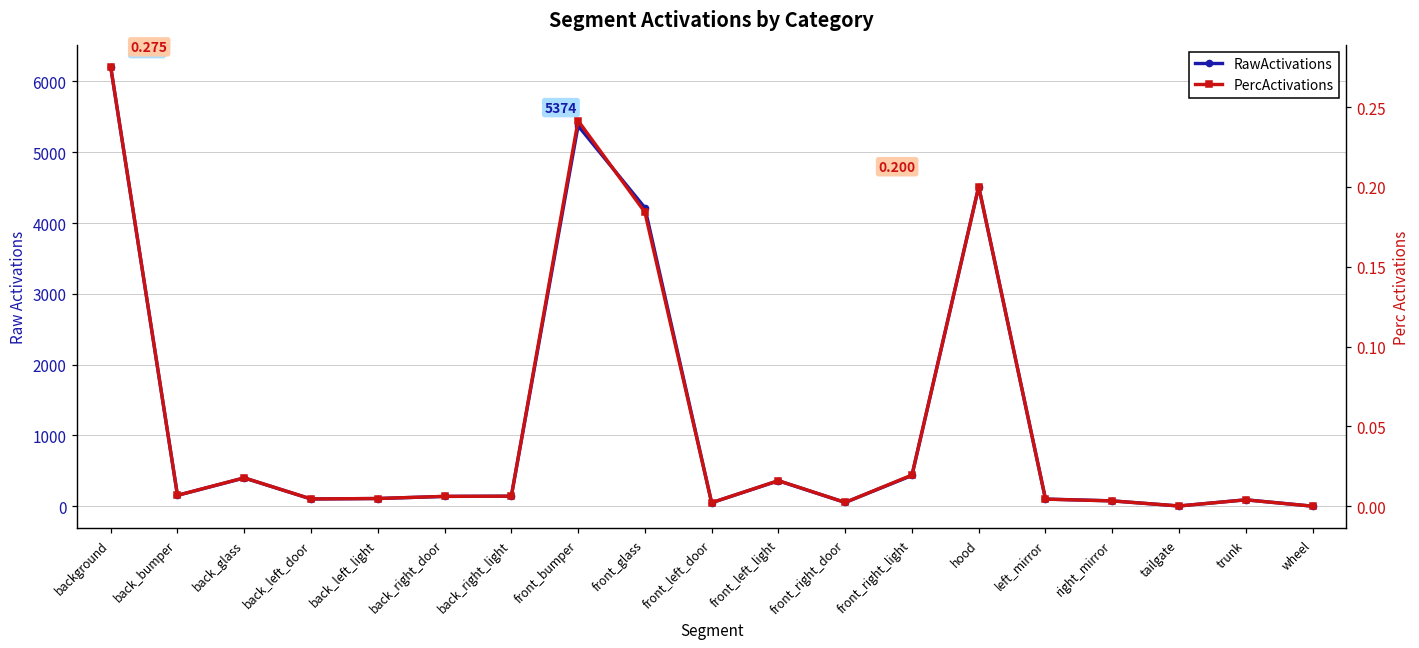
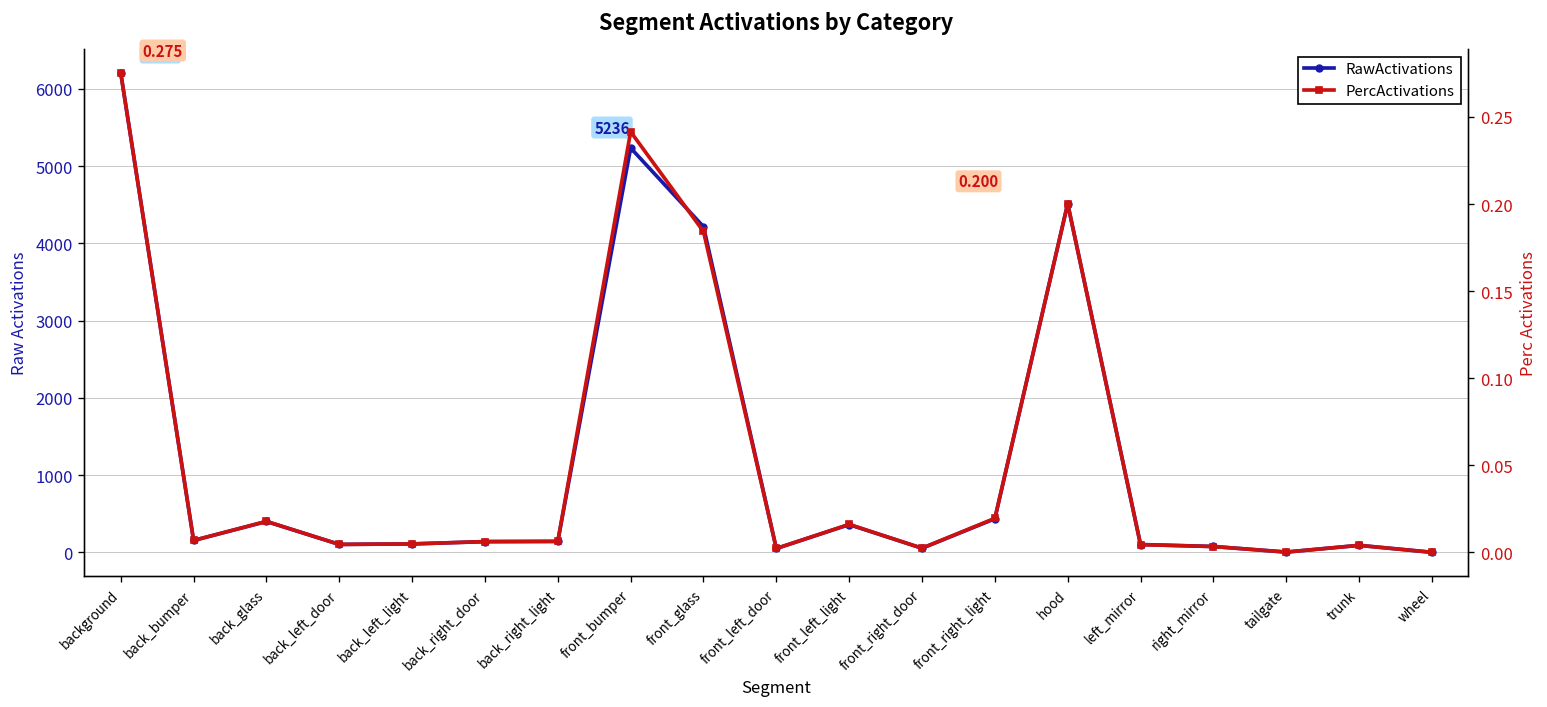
RawActivations, front_bumper: 5374 -> 5236
